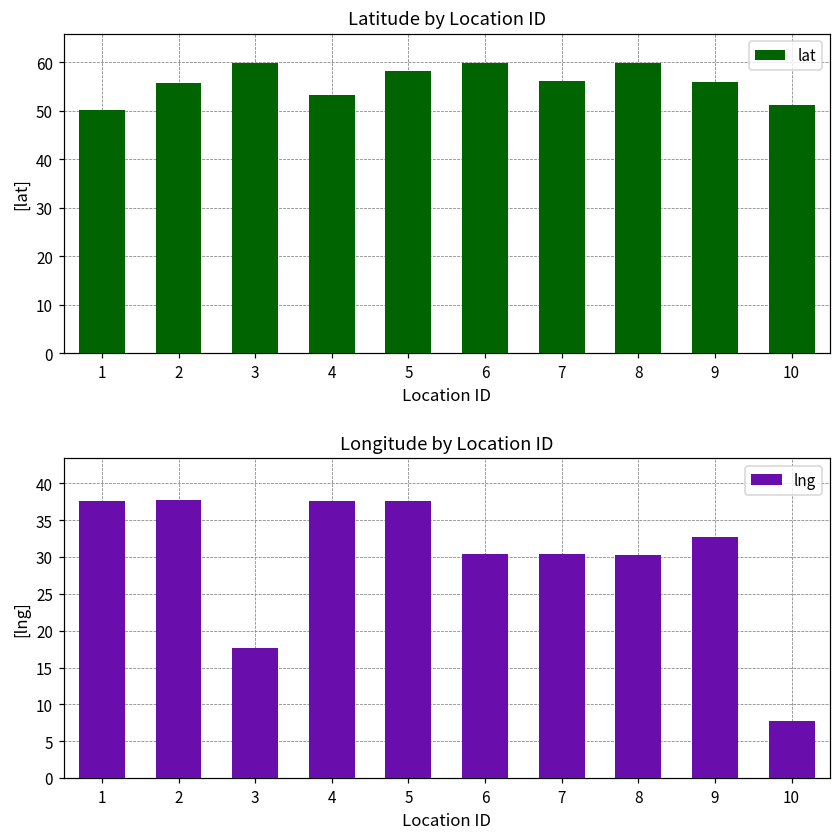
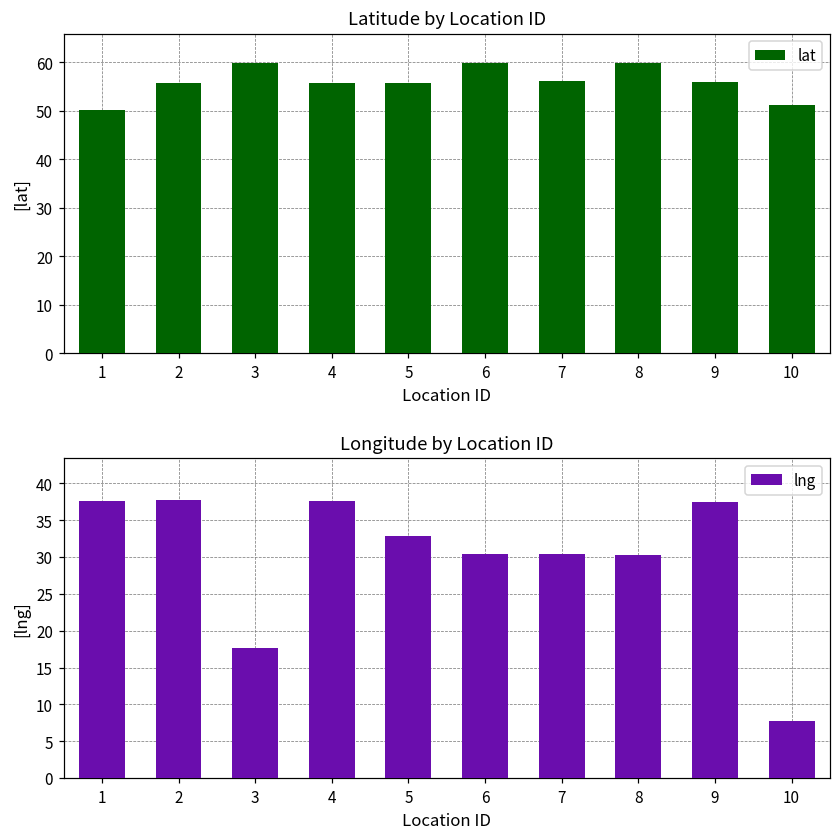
Latitude by Location ID, 4: 53 -> 56
Latitude by Location ID, 5: 58 -> 56
Longitude by Location ID, 5: 38 -> 33
Longitude by Location ID, 9: 33 -> 37
